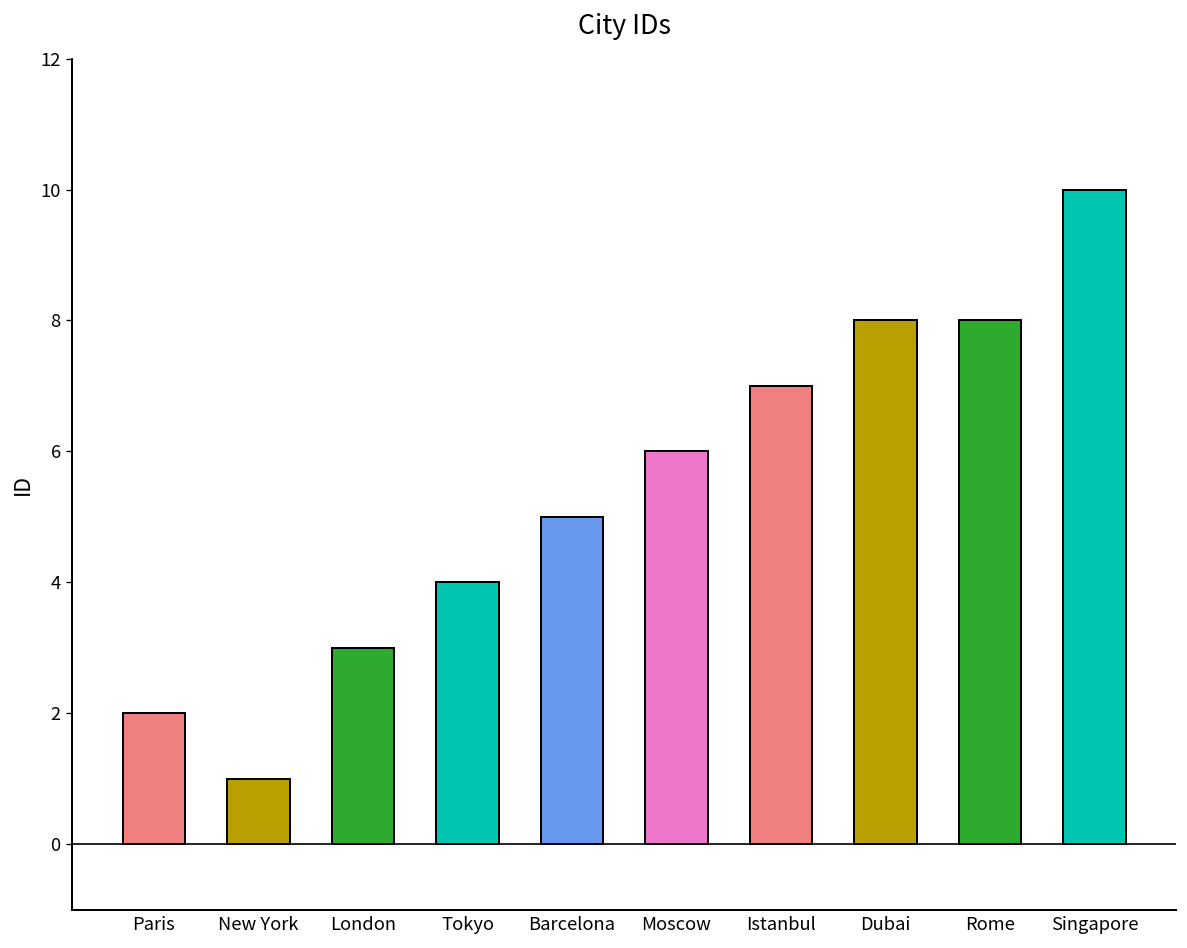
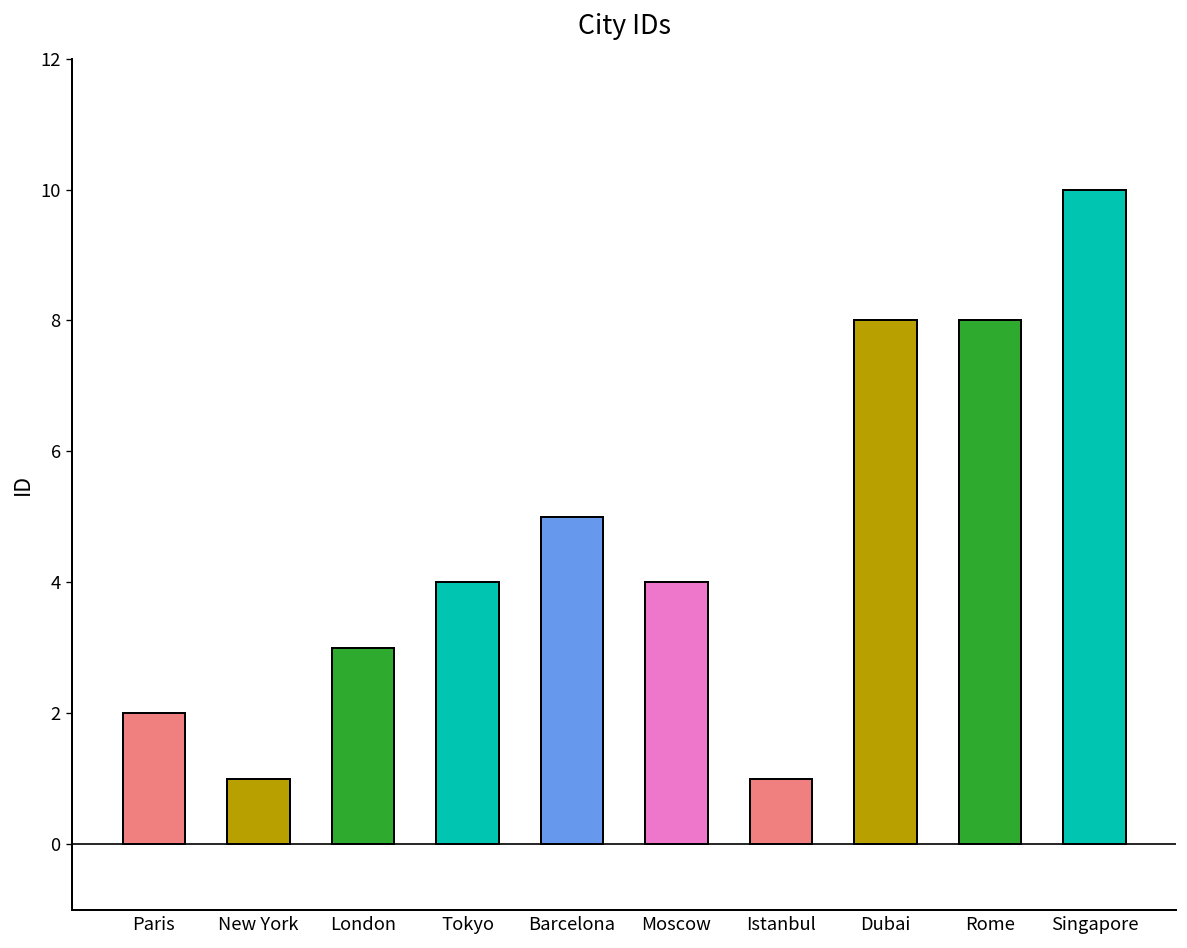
Moscow: 6 -> 4
Istanbul: 7 -> 1
